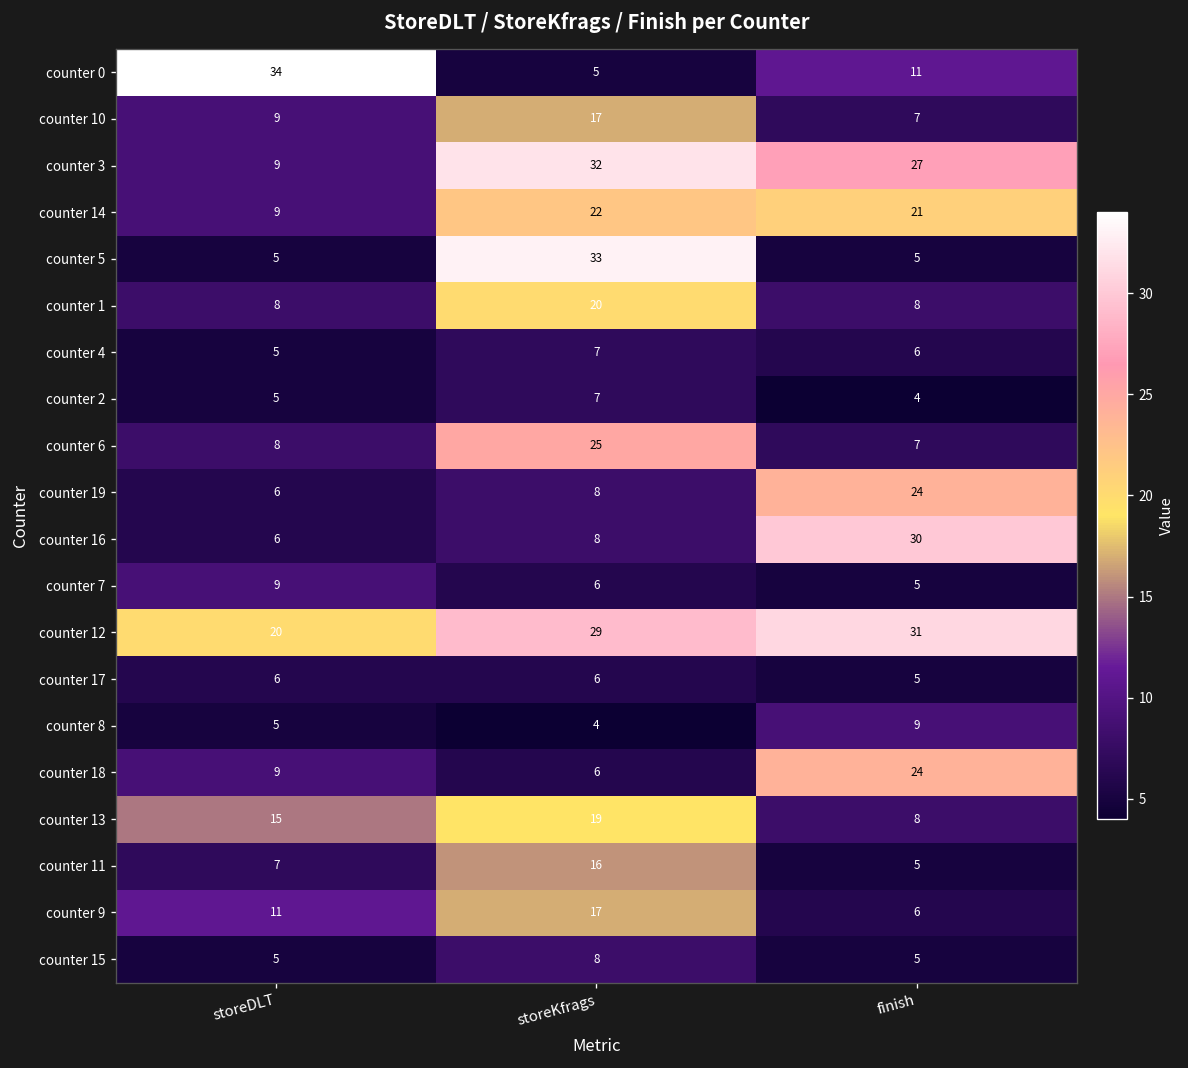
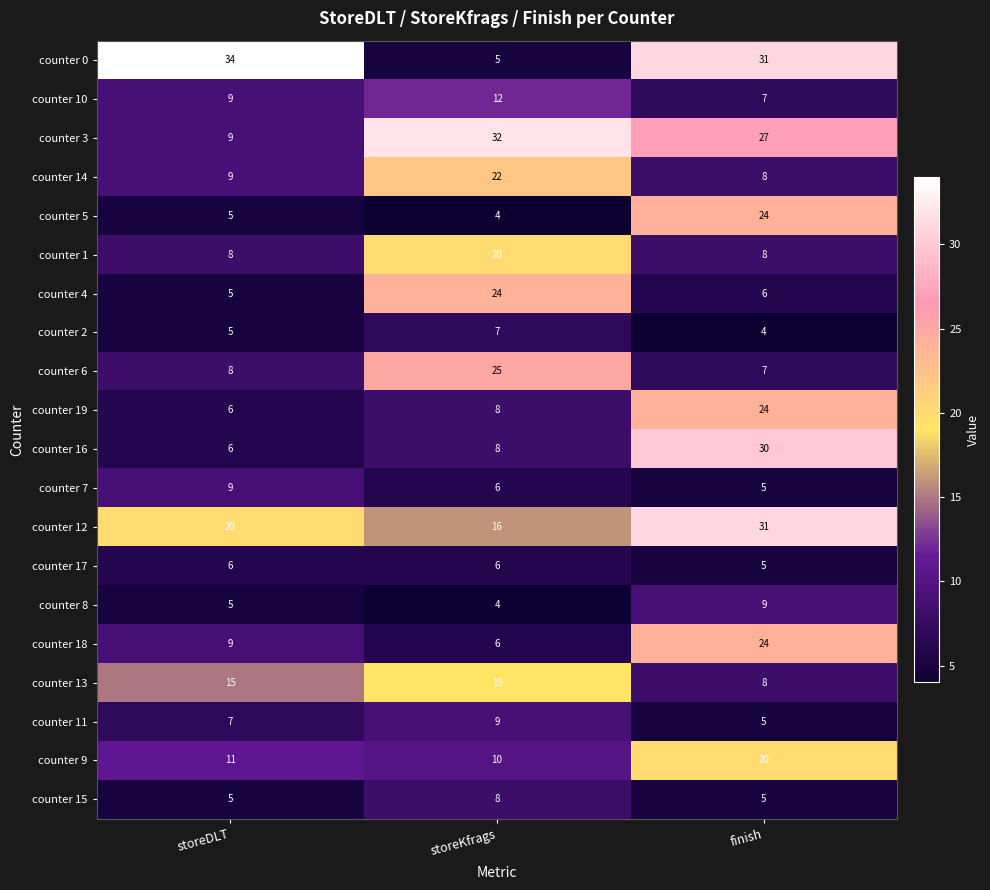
counter 0, finish: 11 -> 31
counter 10, storeKfrags: 17 -> 12
counter 14, finish: 21 -> 8
counter 5, storeKfrags: 33 -> 4
counter 5, finish: 5 -> 24
counter 4, storeKfrags: 7 -> 24
counter 12, storeKfrags: 29 -> 16
counter 11, storeKfrags: 16 -> 9
counter 9, storeKfrags: 17 -> 10
counter 9, finish: 6 -> 20
